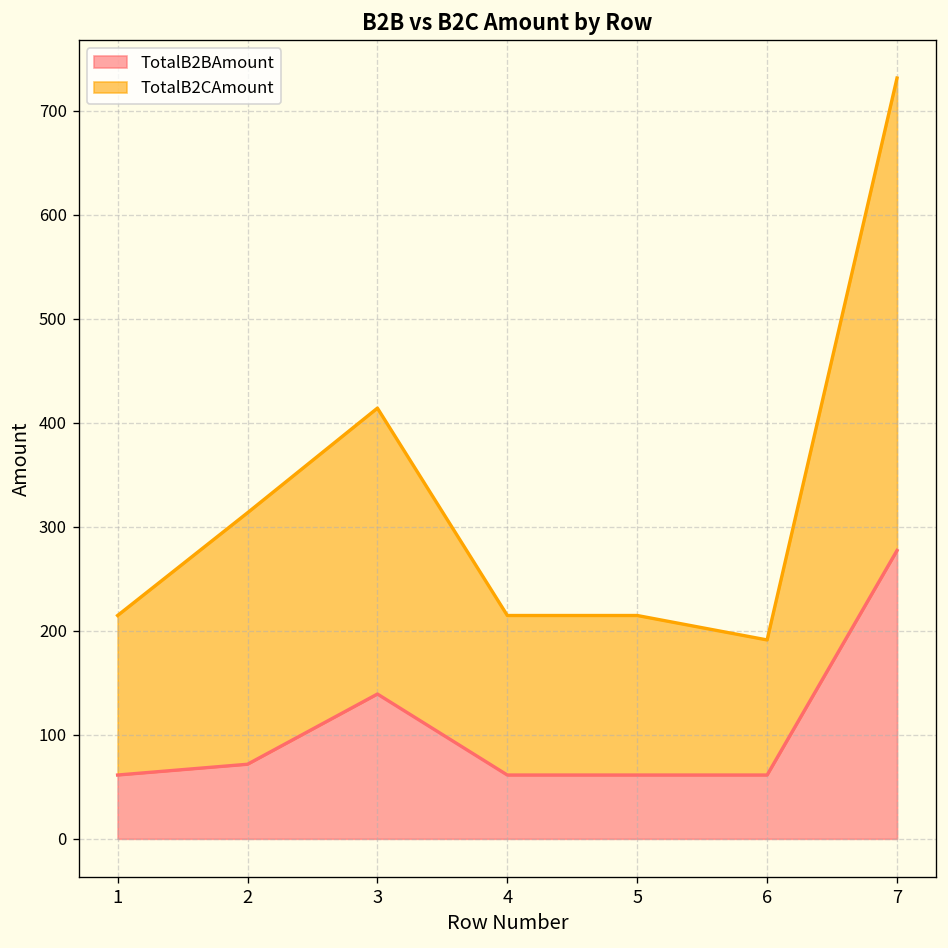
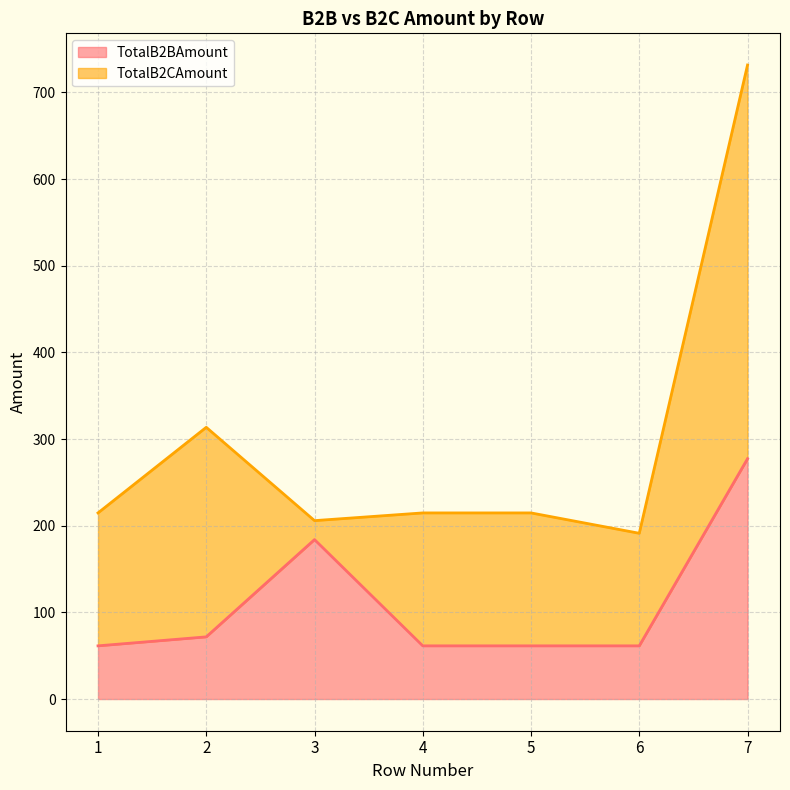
TotalB2BAmount, 3: 140 -> 180
TotalB2CAmount, 3: 270 -> 20
